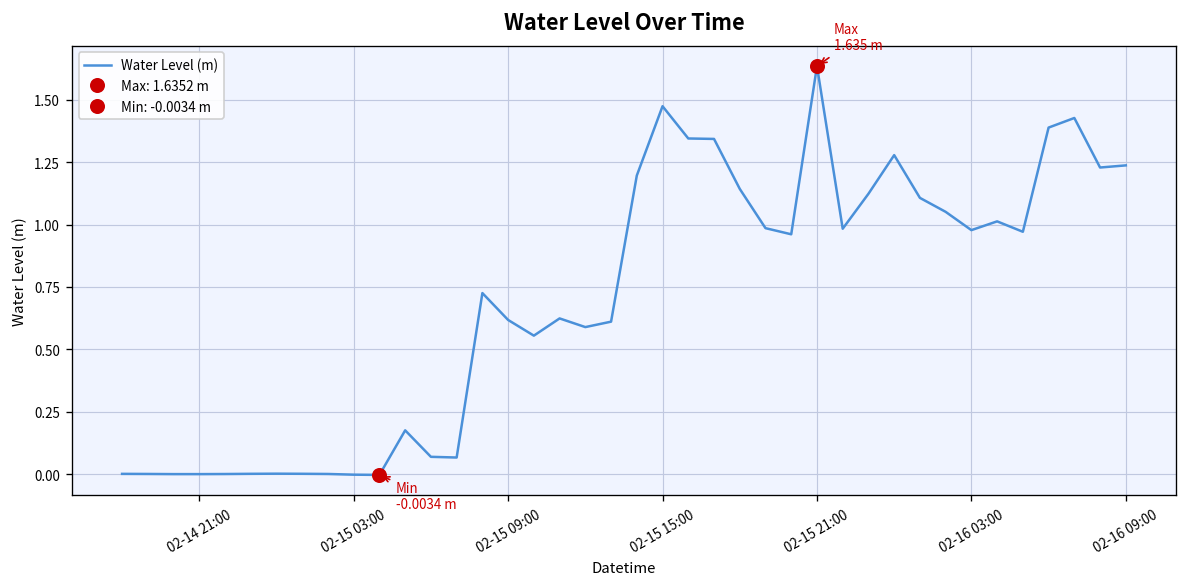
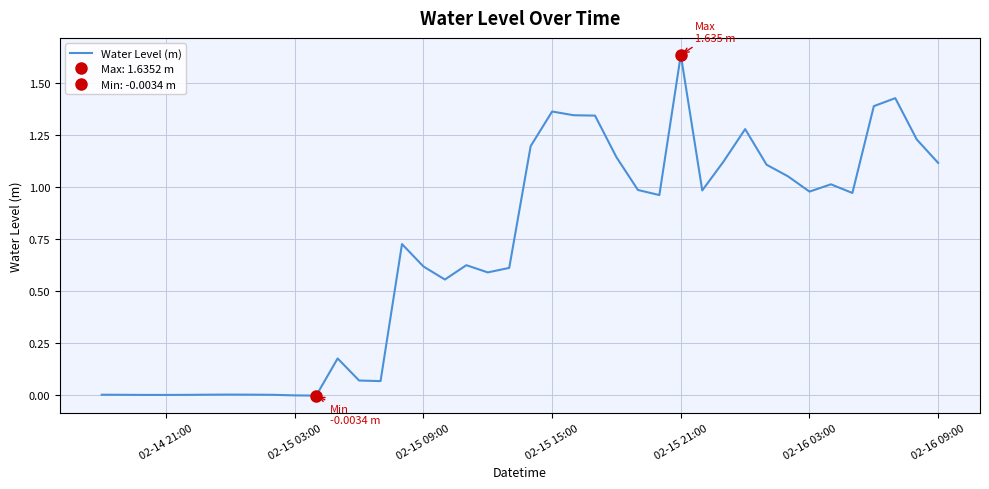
Water Level (m), 02-15 15:00: 1.47 -> 1.36
Water Level (m), 02-16 09:00: 1.24 -> 1.12
